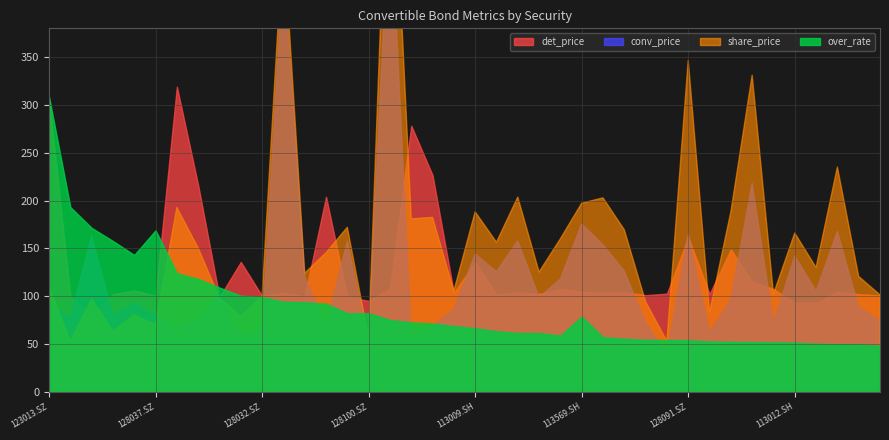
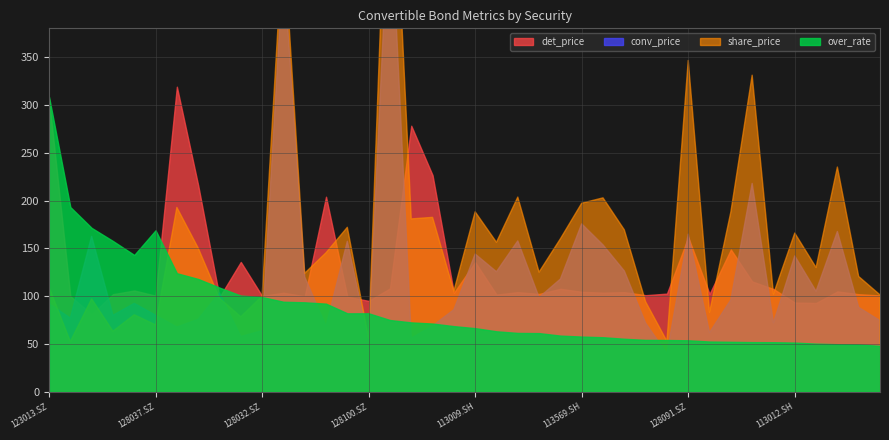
over_rate, 113569.SH: 80 -> 60
